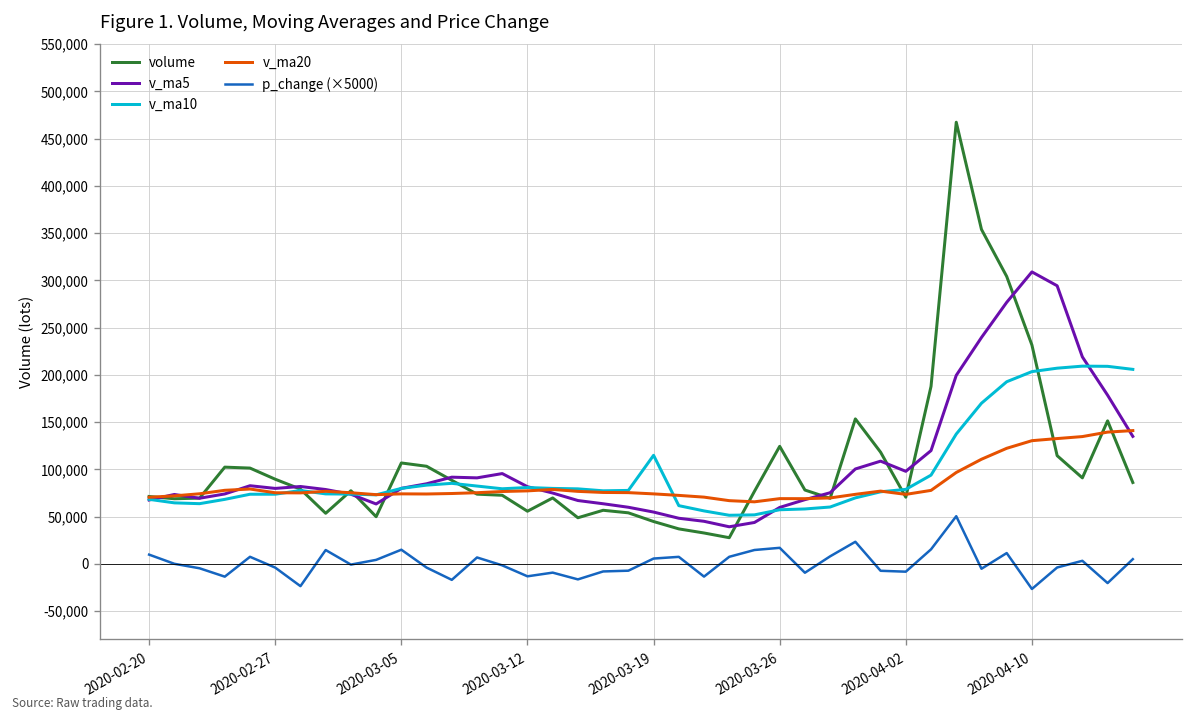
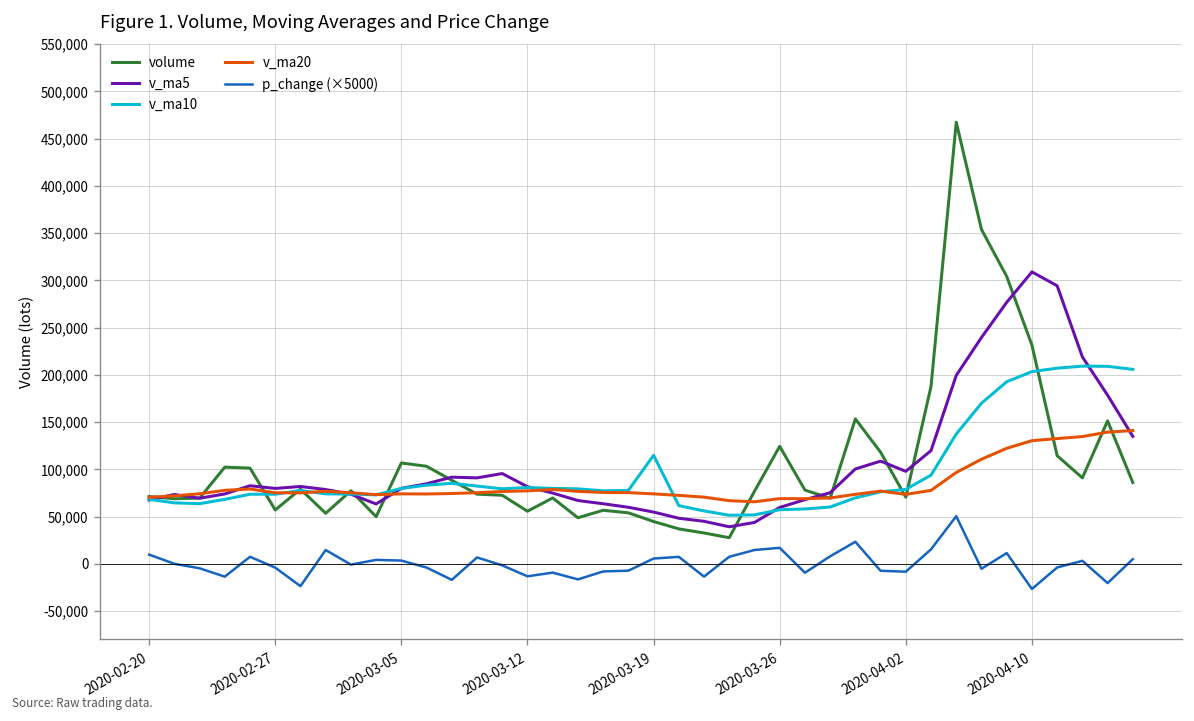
volume, 2020-02-27: 90,000 -> 60,000
p_change (×5000), 2020-03-05: 10,000 -> 0
